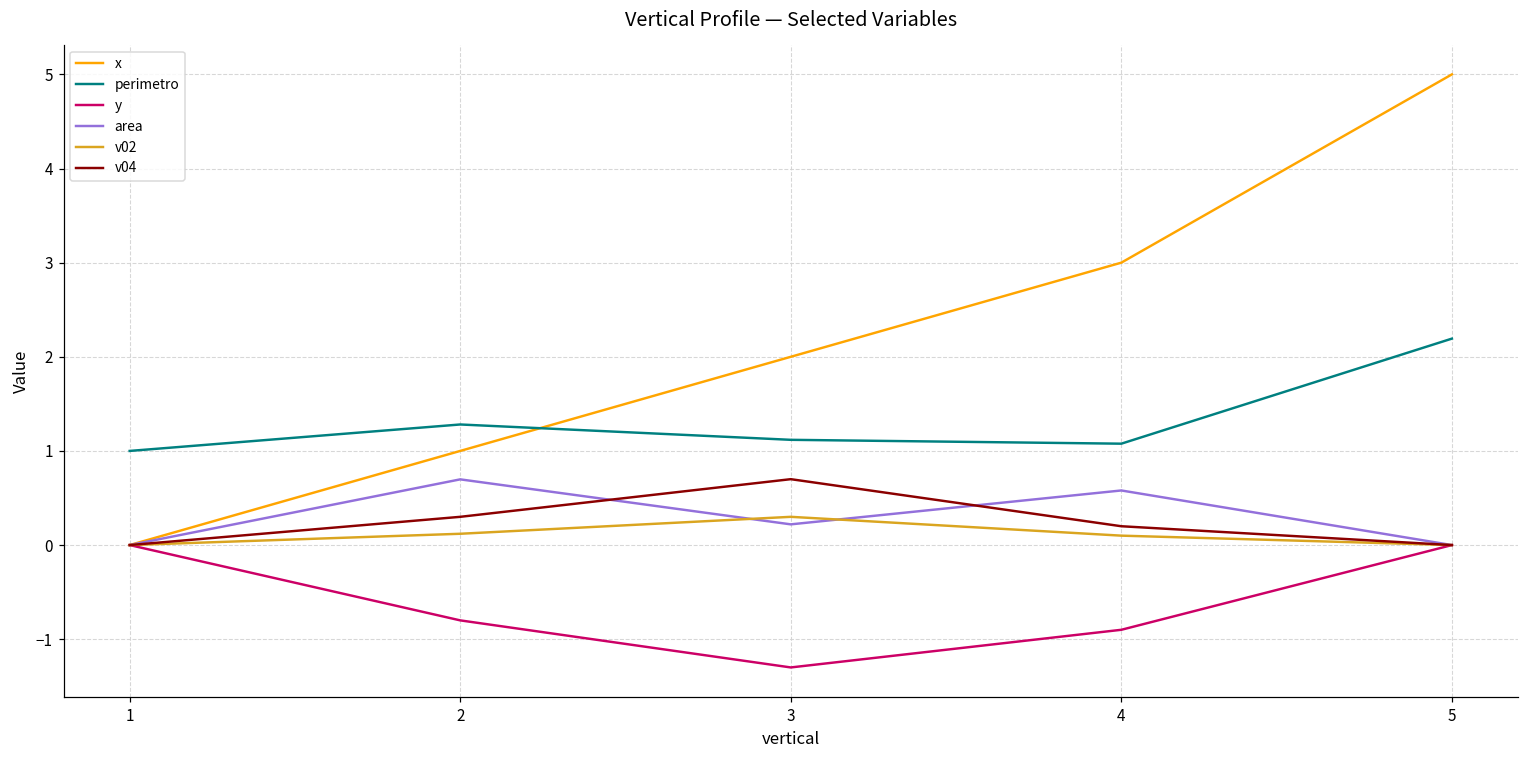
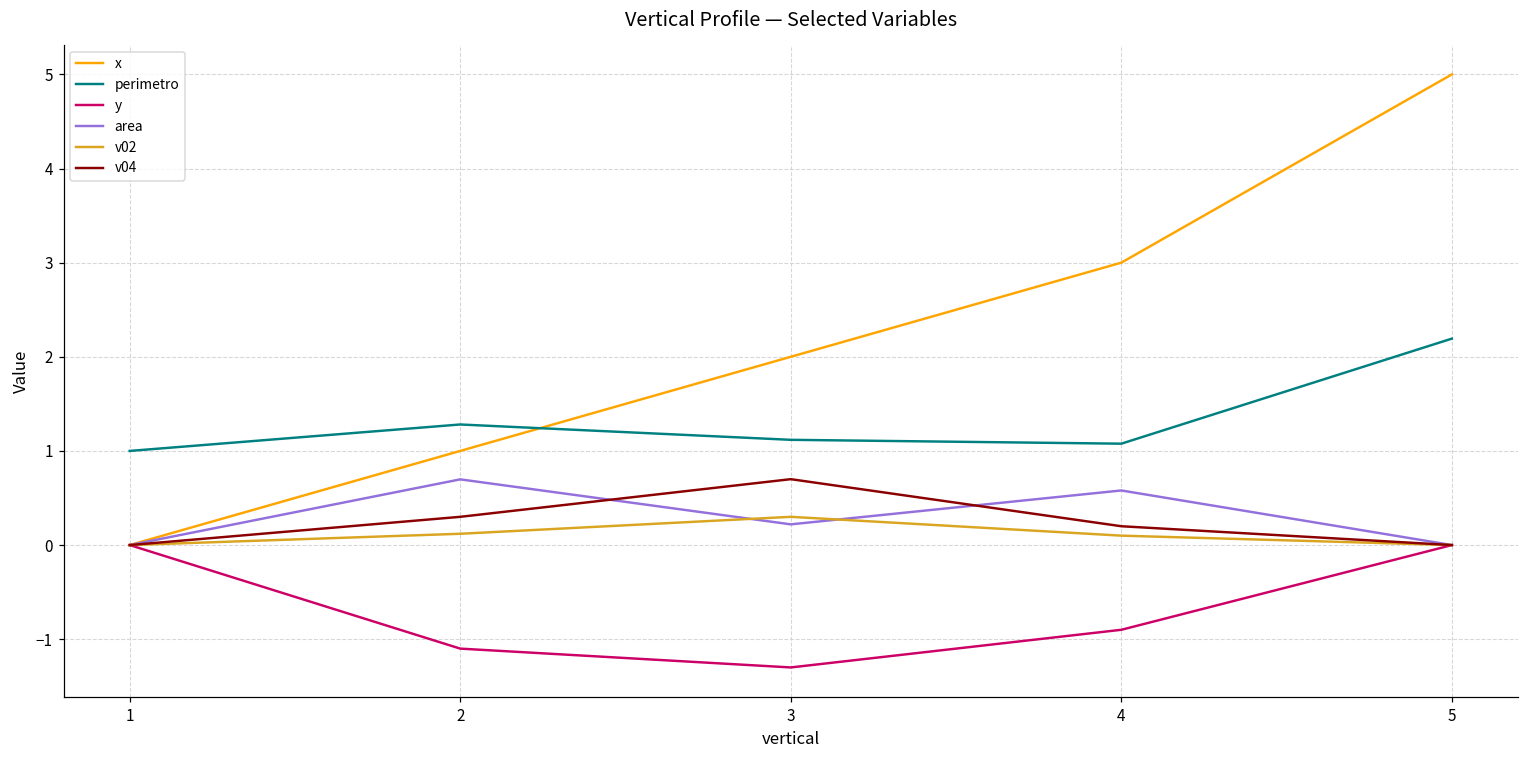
y, 2: -0.8 -> -1.1
